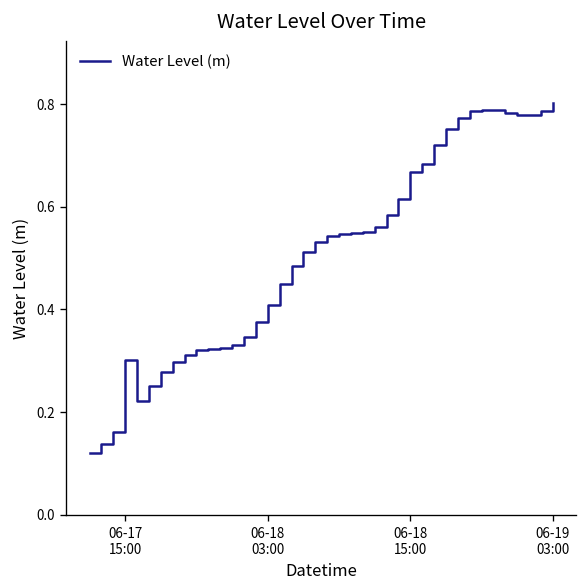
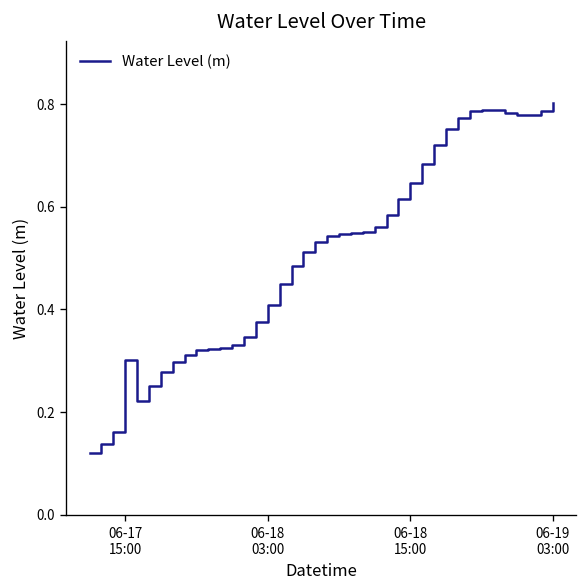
06-18 15:00: 0.67 -> 0.65
